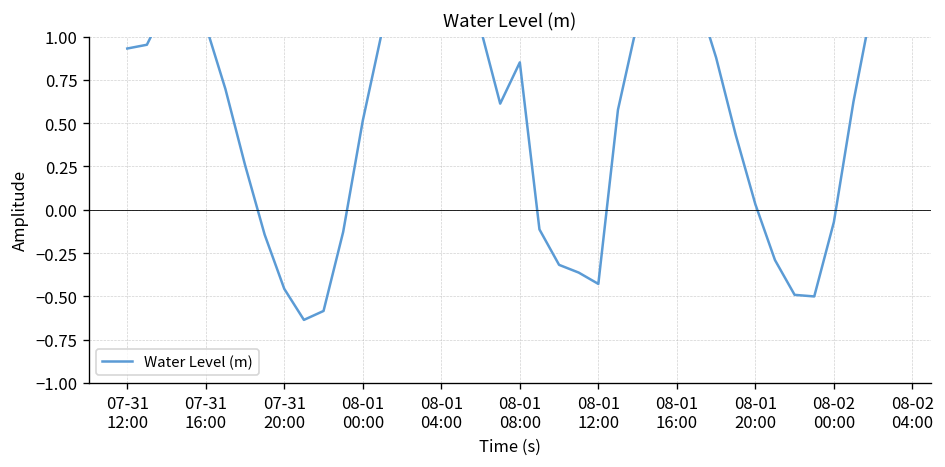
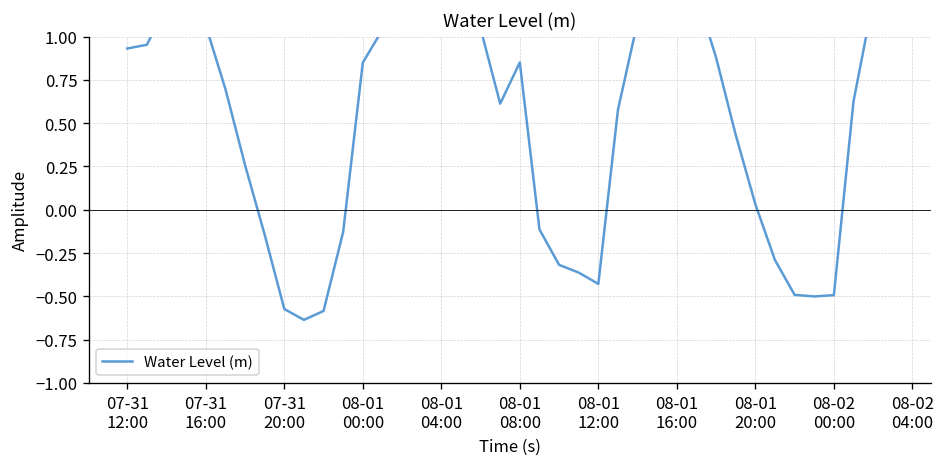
07-31 20:00: -0.46 -> -0.57
08-01 00:00: 0.51 -> 0.85
08-02 00:00: -0.07 -> -0.49
